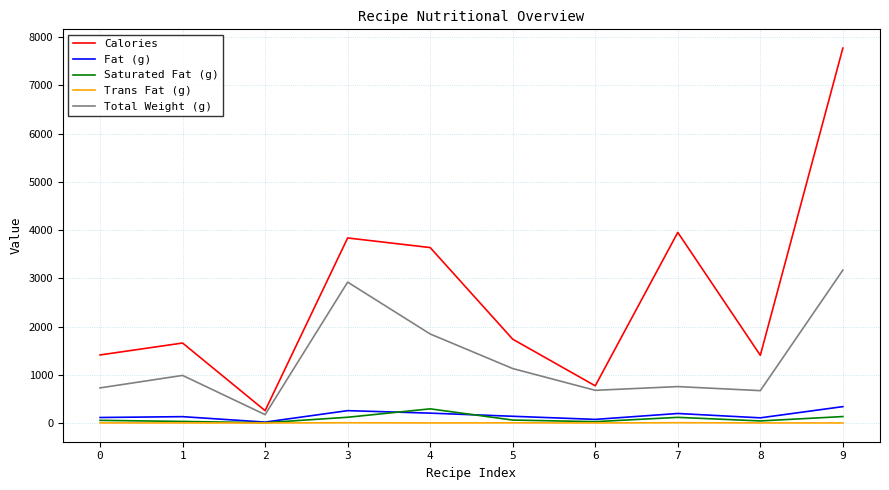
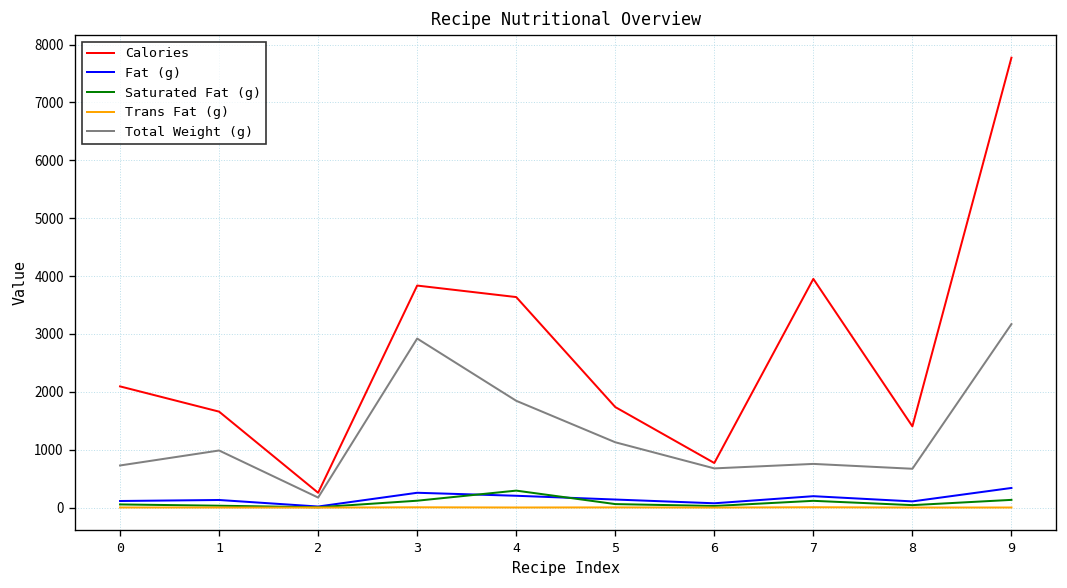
Calories, 0: 1400 -> 2100
